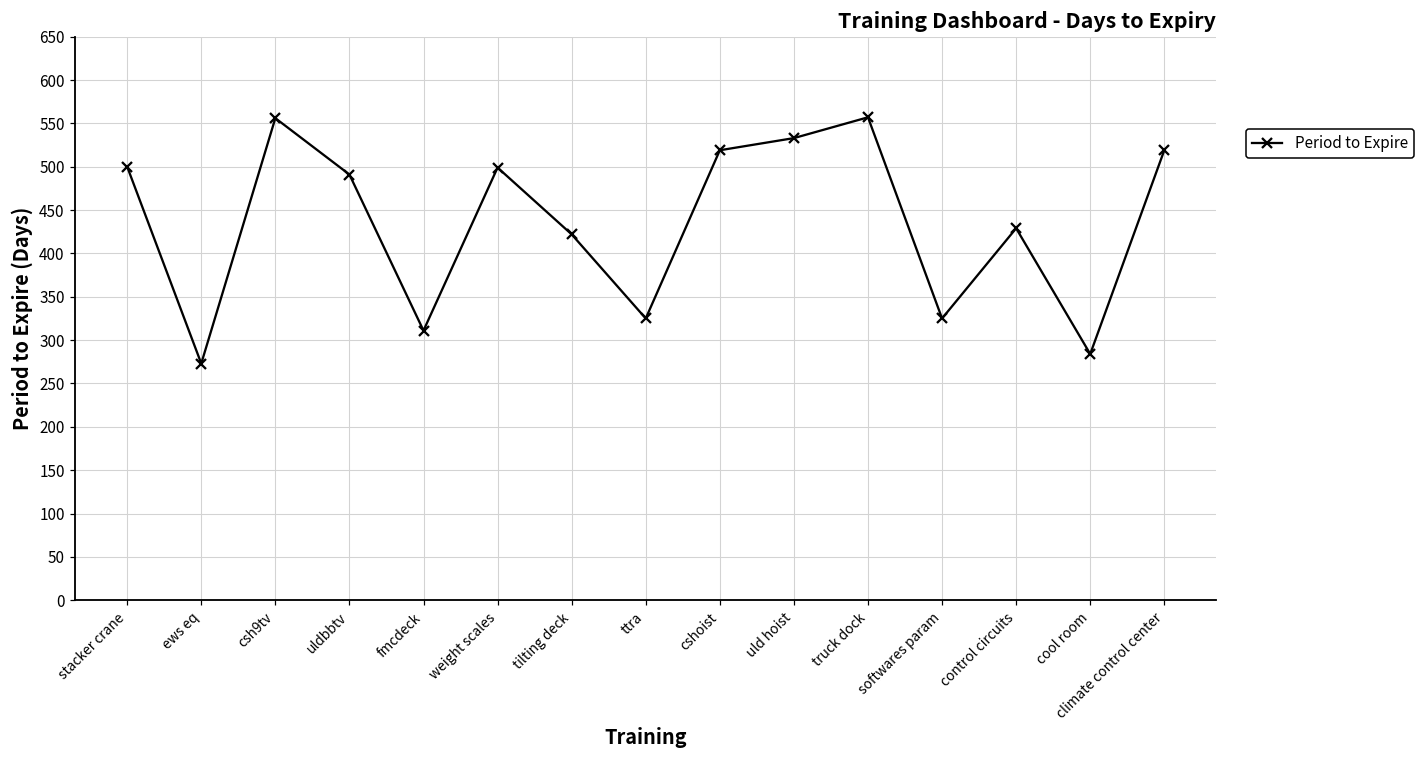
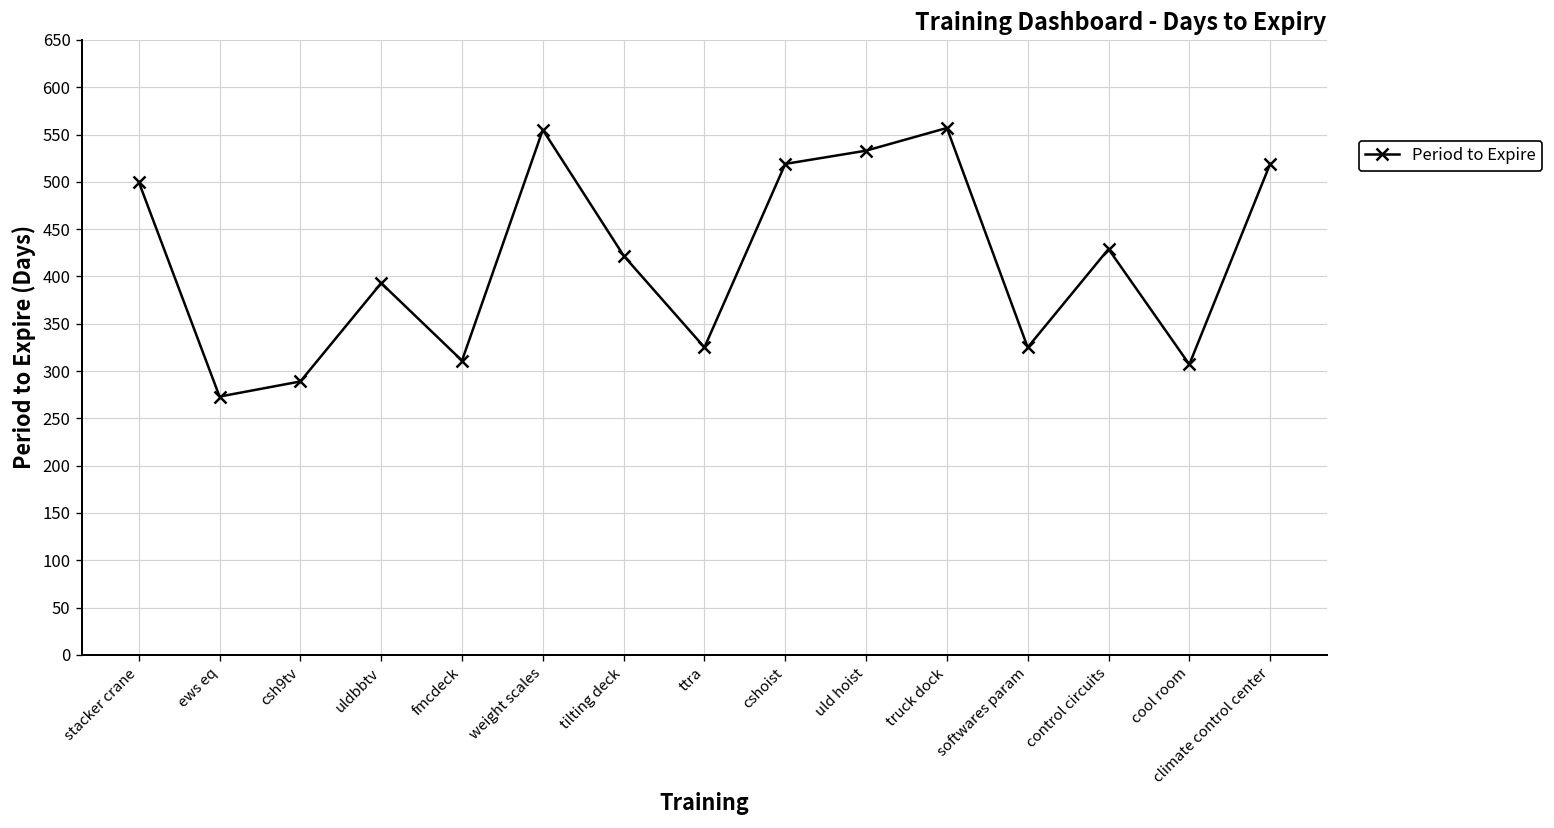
csh9tv: 560 -> 290
uldbbtv: 490 -> 390
weight scales: 500 -> 560
cool room: 280 -> 310
